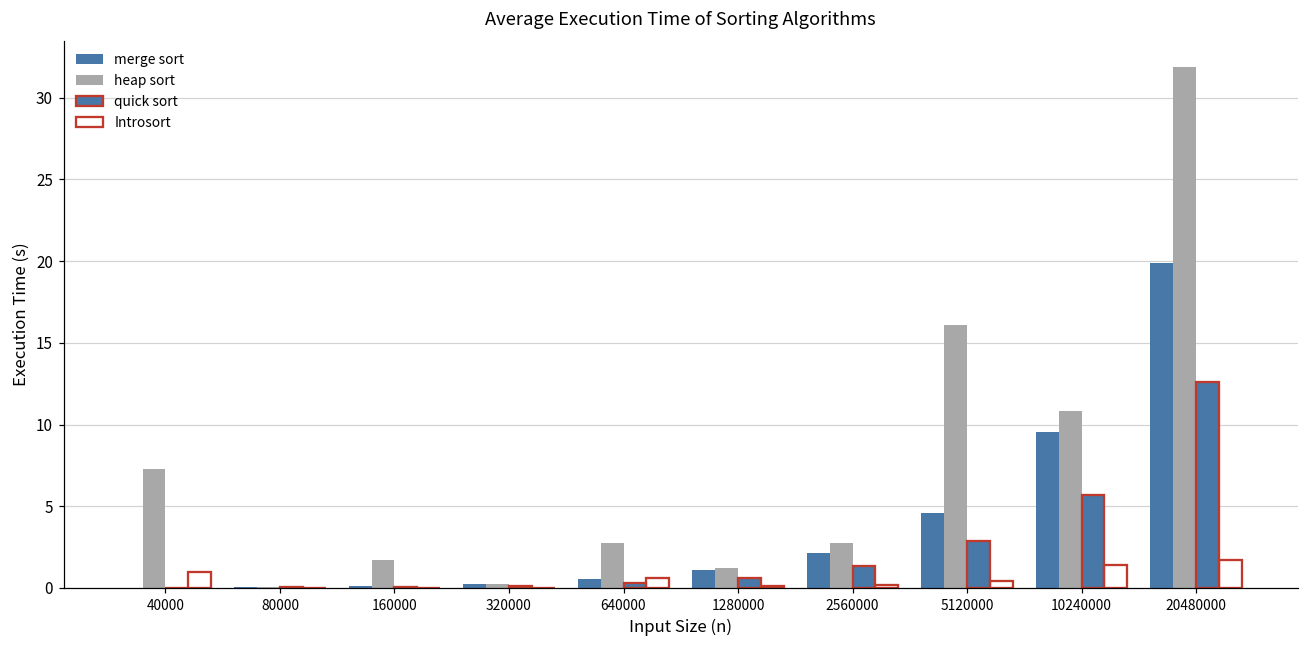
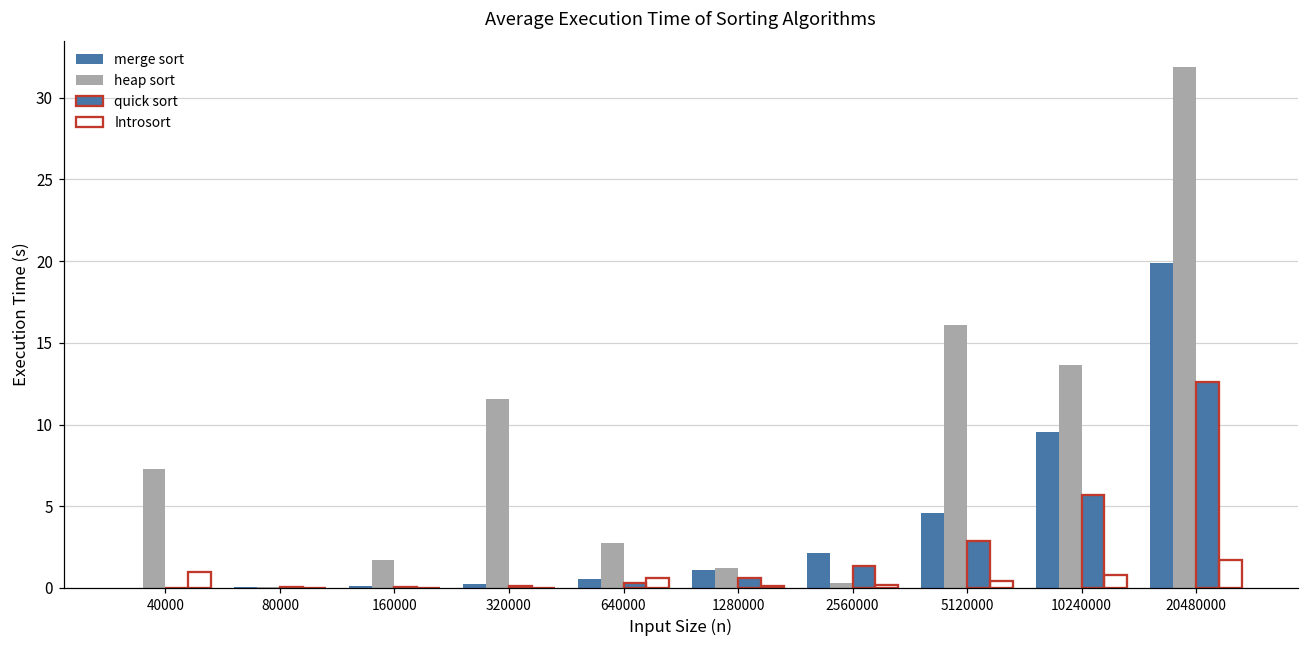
heap sort, 320000: 0.3 -> 11.6
heap sort, 2560000: 2.7 -> 0.3
heap sort, 10240000: 10.8 -> 13.7
Introsort, 10240000: 1.4 -> 0.8
